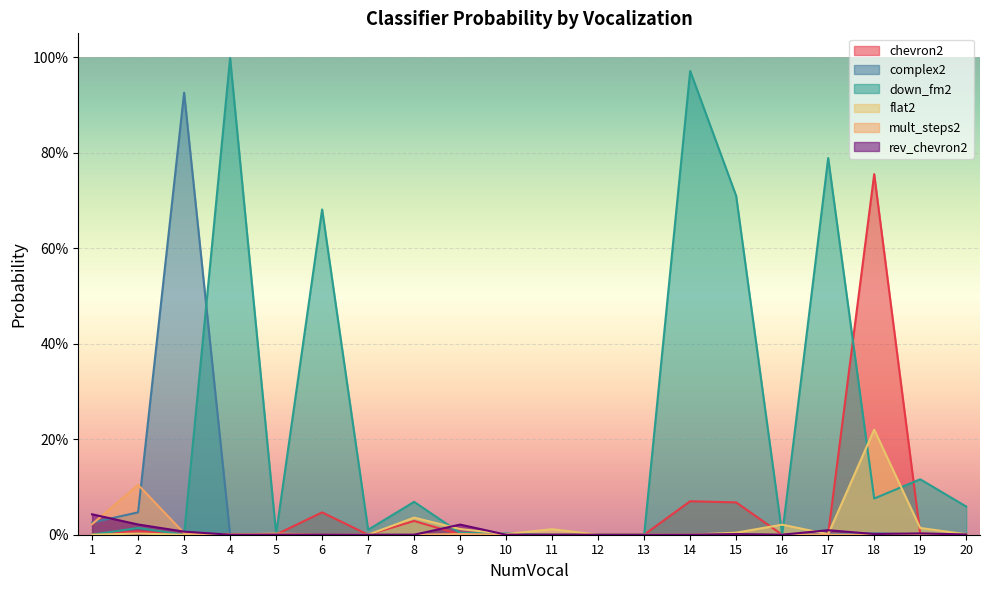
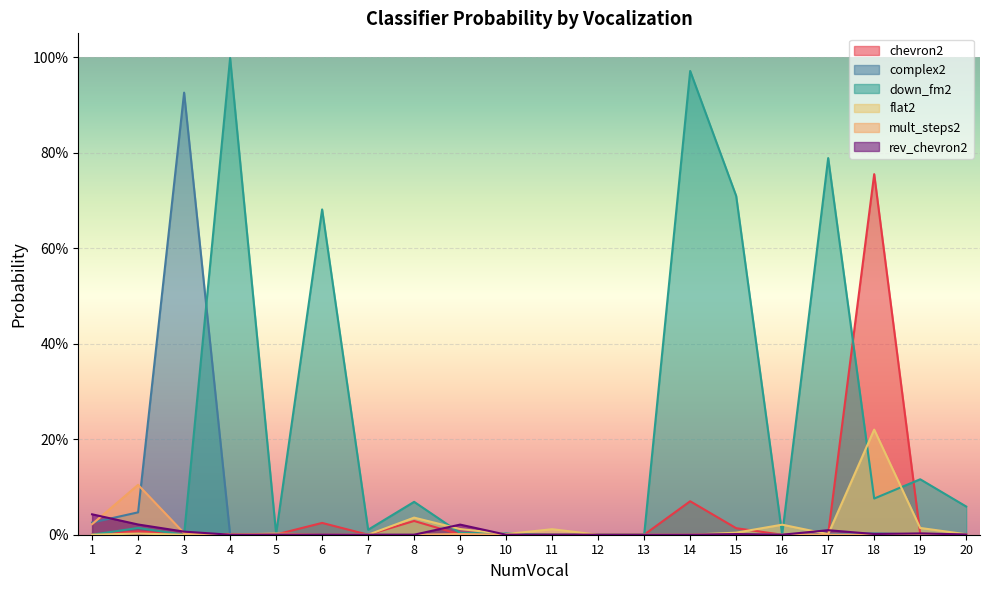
chevron2, 6: 5% -> 2%
chevron2, 15: 7% -> 1%
